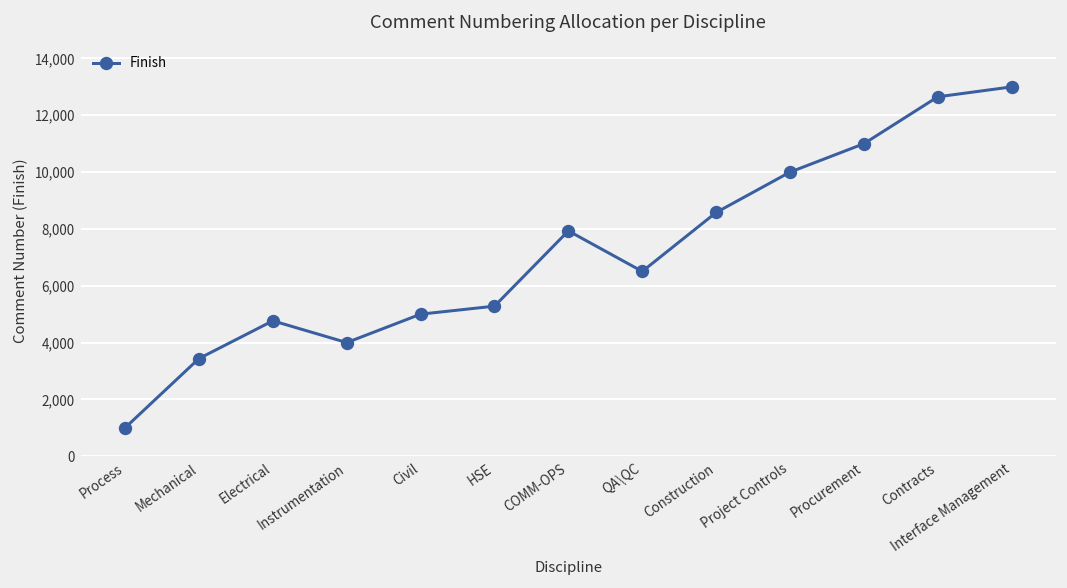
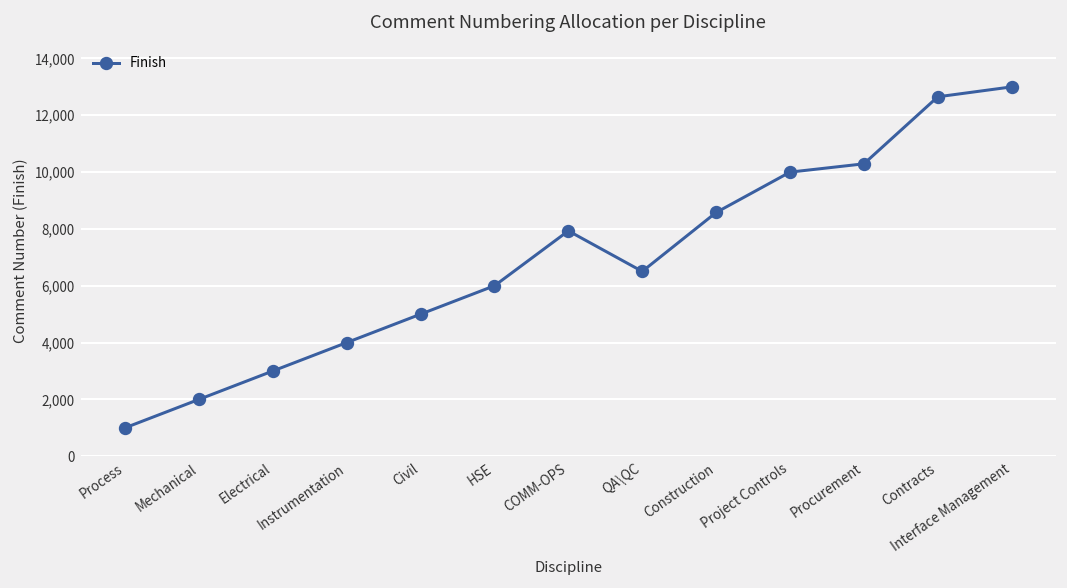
Mechanical: 3,400 -> 2,000
Electrical: 4,800 -> 3,000
HSE: 5,300 -> 6,000
Procurement: 11,000 -> 10,300
